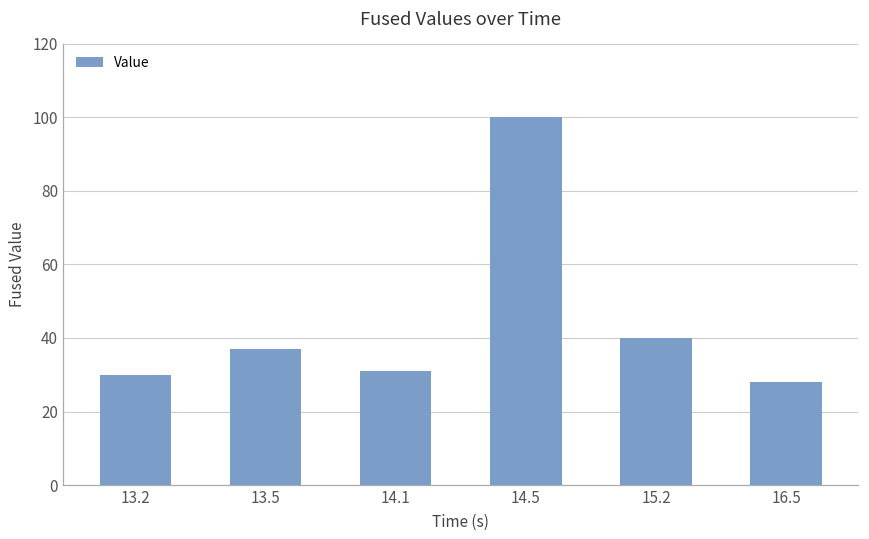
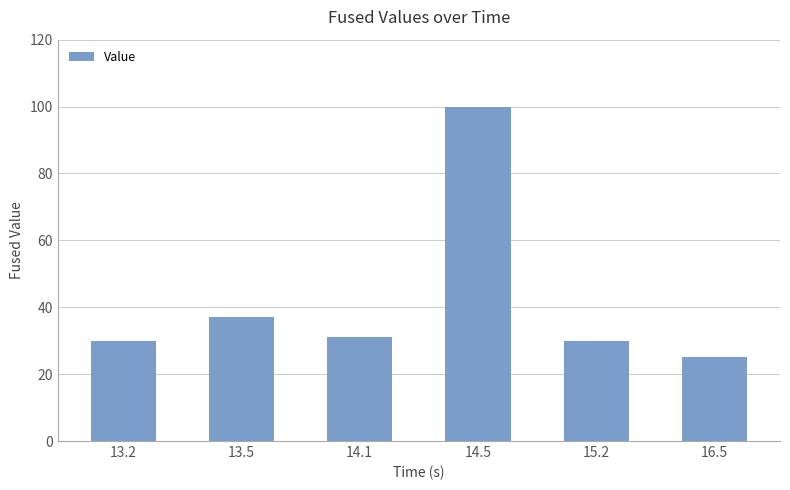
15.2: 40 -> 30
16.5: 28 -> 25
